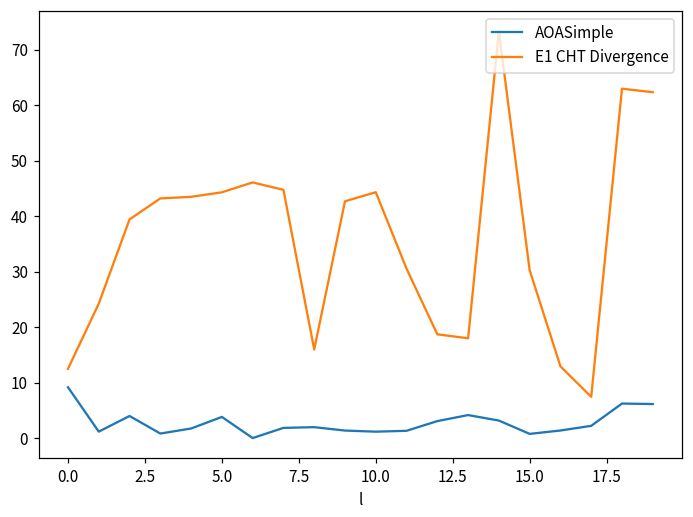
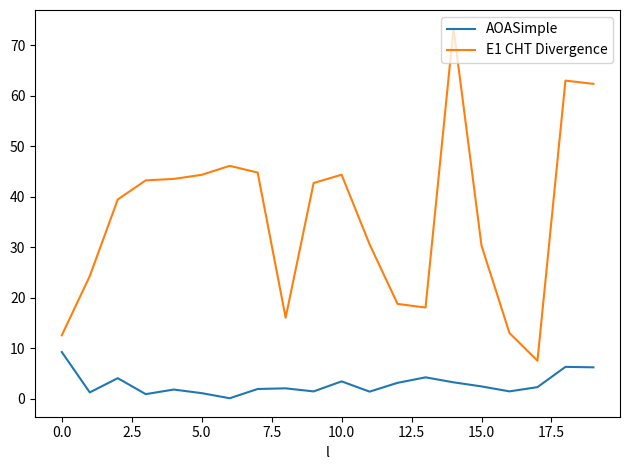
AOASimple, 5.0: 4 -> 1
AOASimple, 10.0: 1 -> 3
AOASimple, 15.0: 1 -> 2
